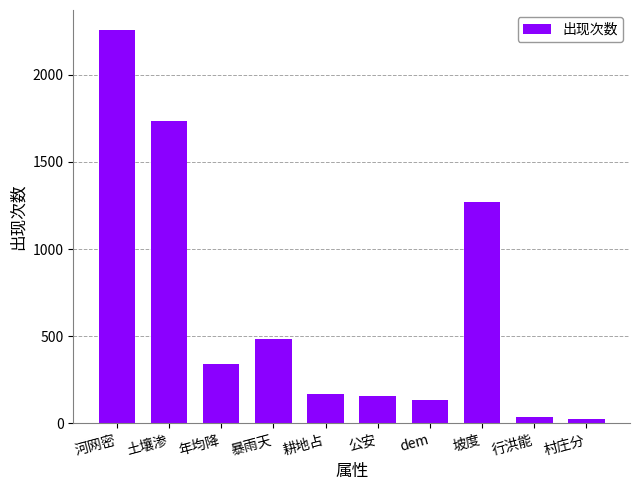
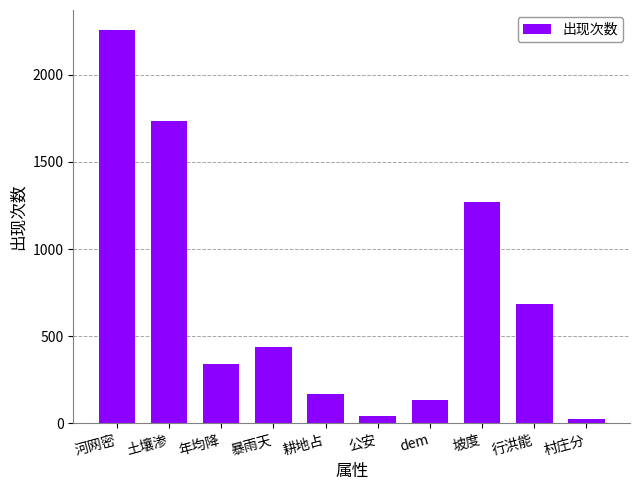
暴雨天: 490 -> 440
公安: 160 -> 50
行洪能: 40 -> 680
